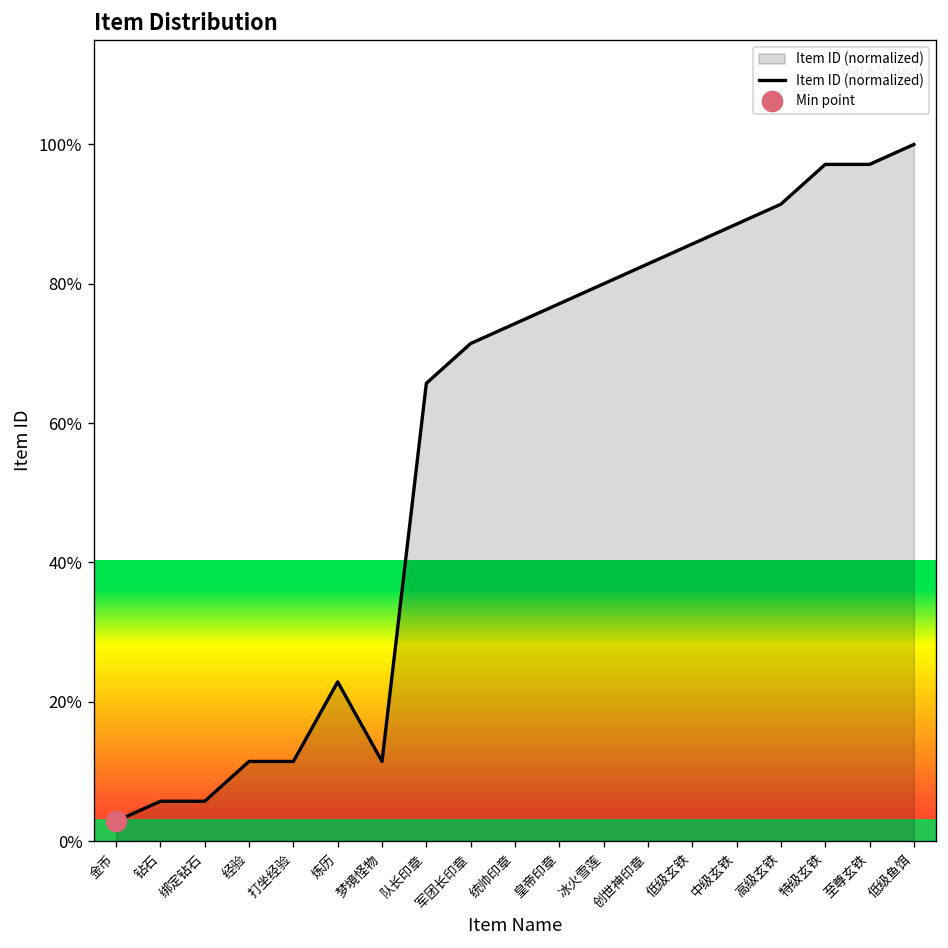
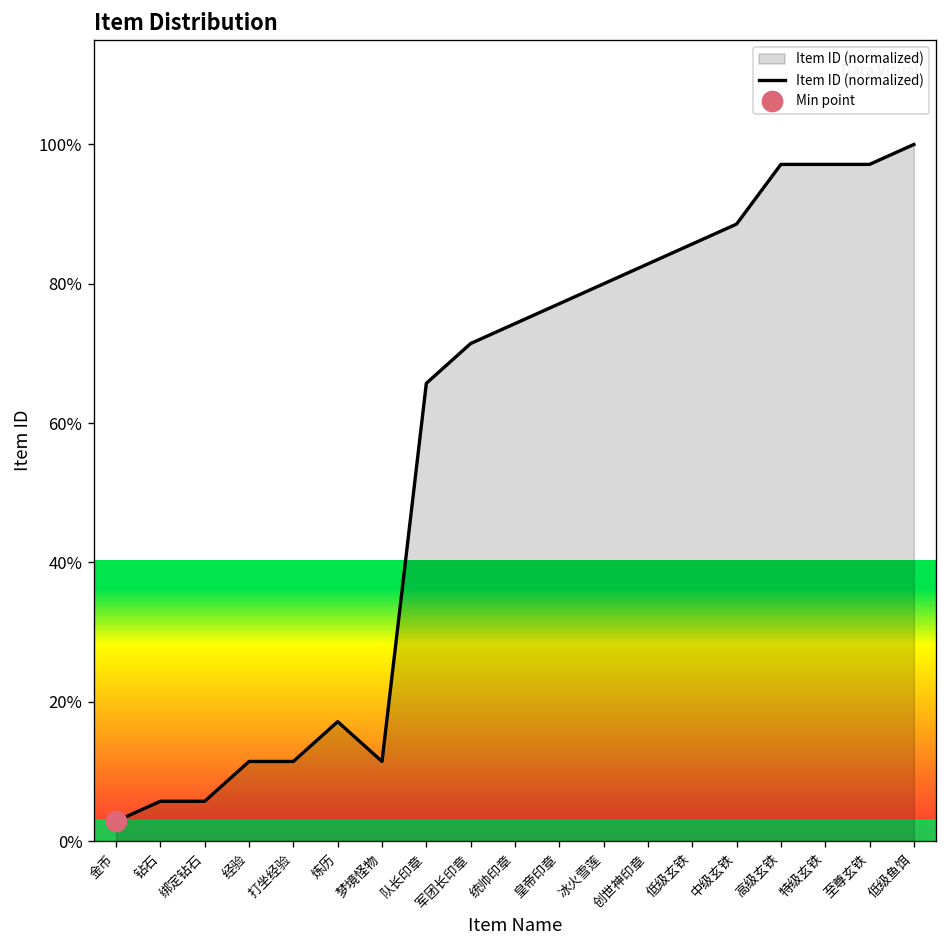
Item ID (normalized), 炼历: 23% -> 17%
Item ID (normalized), 高级玄铁: 91% -> 97%
